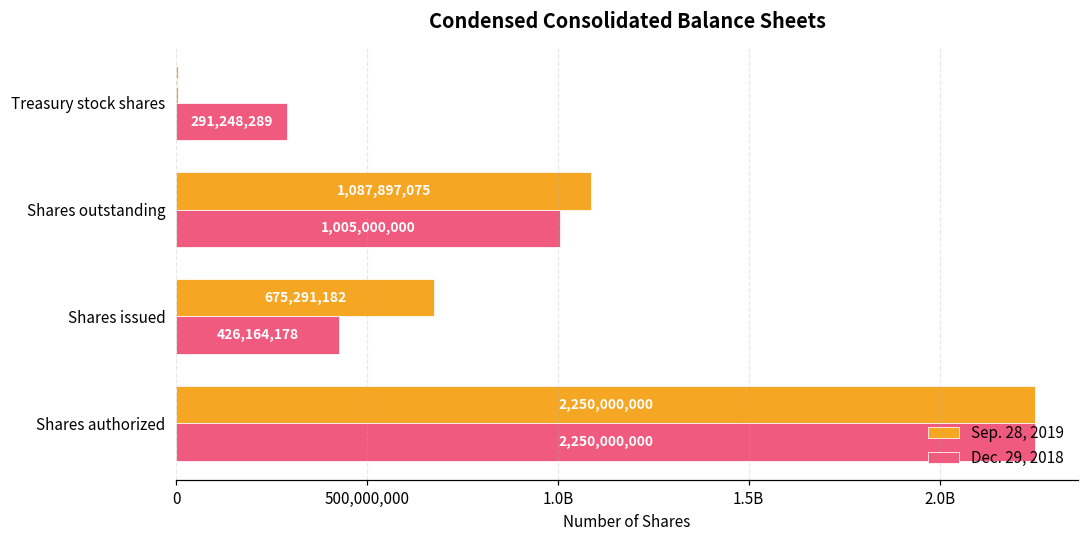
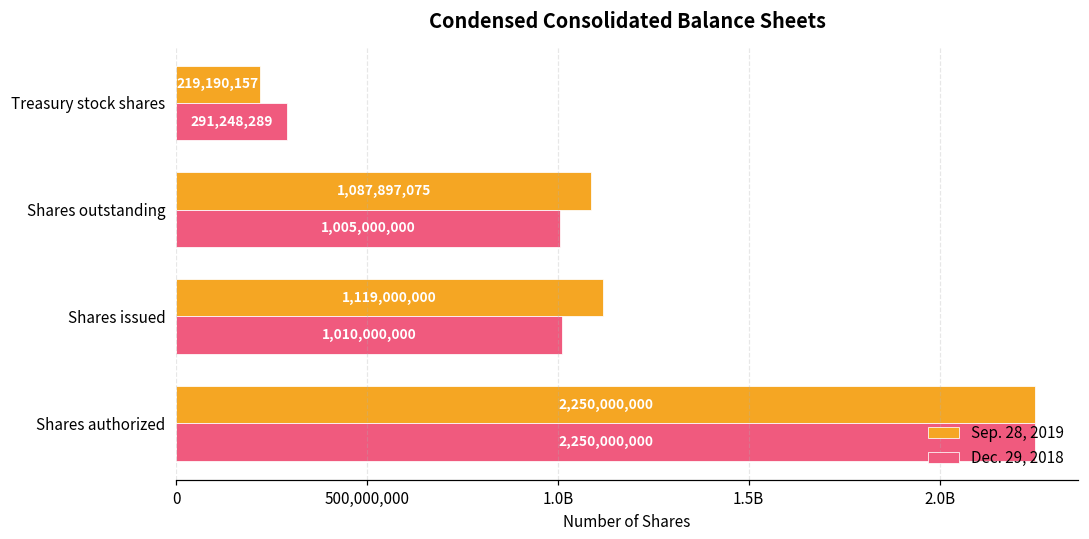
Sep. 28, 2019, Treasury stock shares: 10,000,000 -> 220,000,000
Sep. 28, 2019, Shares issued: 675,291,182 -> 1,119,000,000
Dec. 29, 2018, Shares issued: 426,164,178 -> 1,010,000,000
